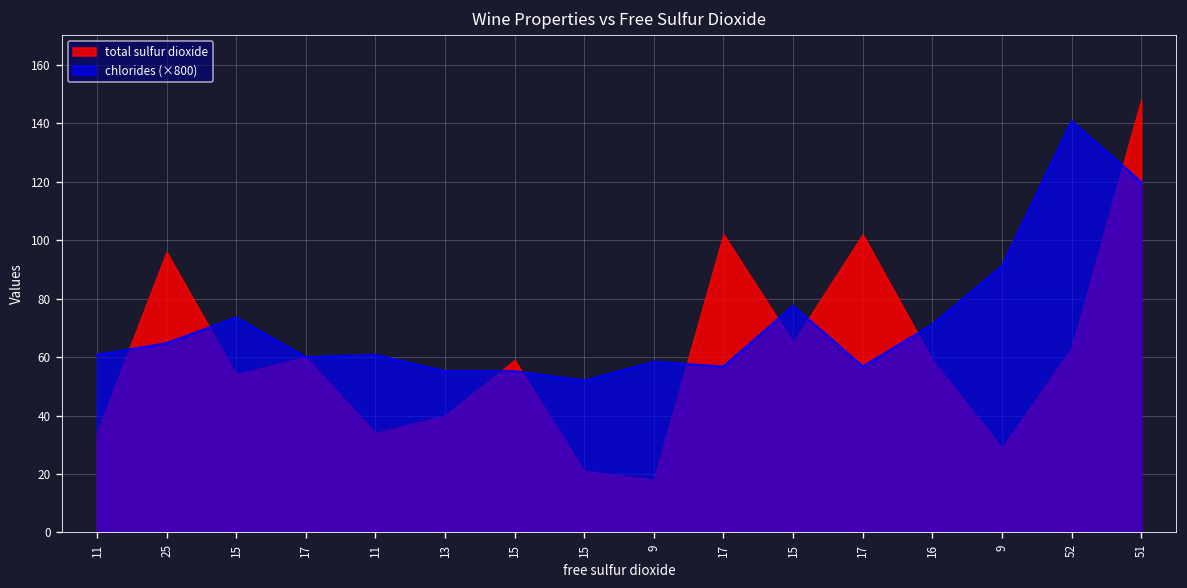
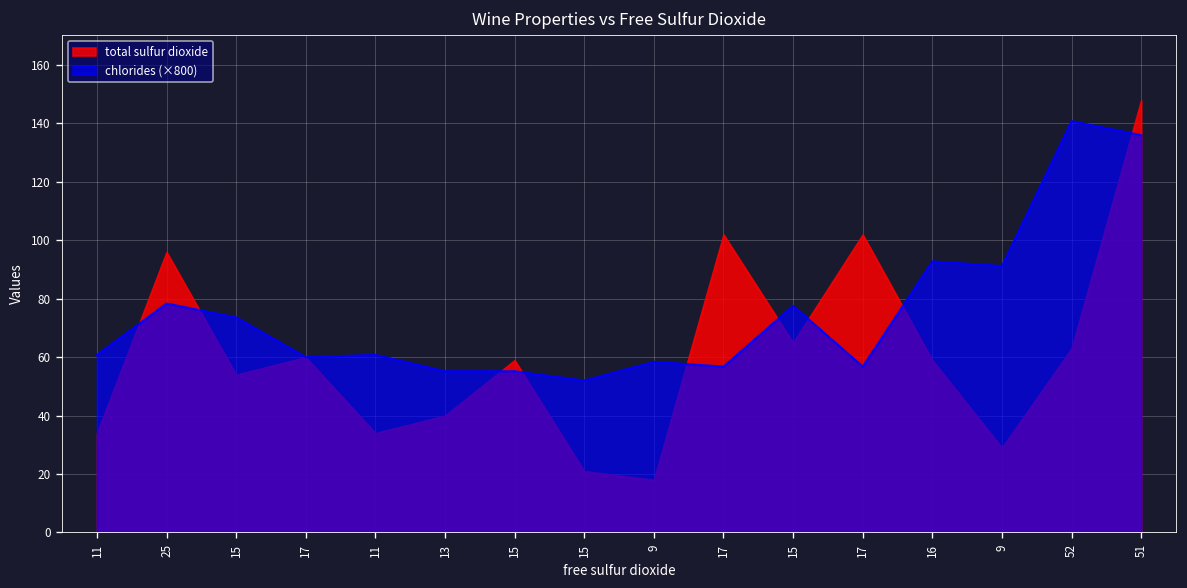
chlorides (×800), 25: 65 -> 78
chlorides (×800), 16: 71 -> 93
chlorides (×800), 51: 120 -> 136
